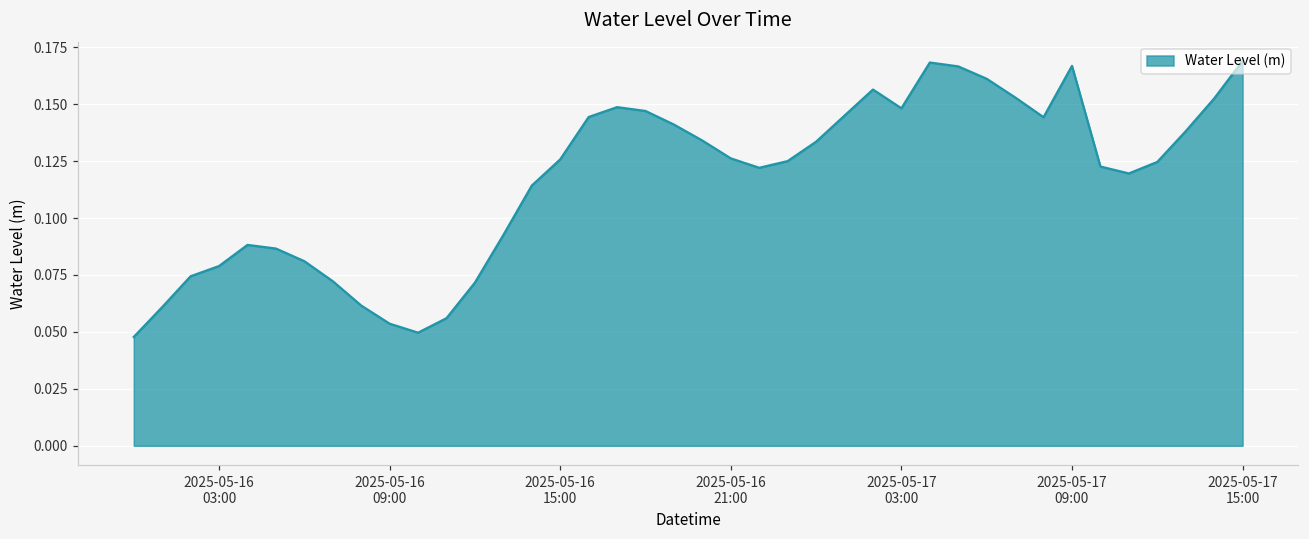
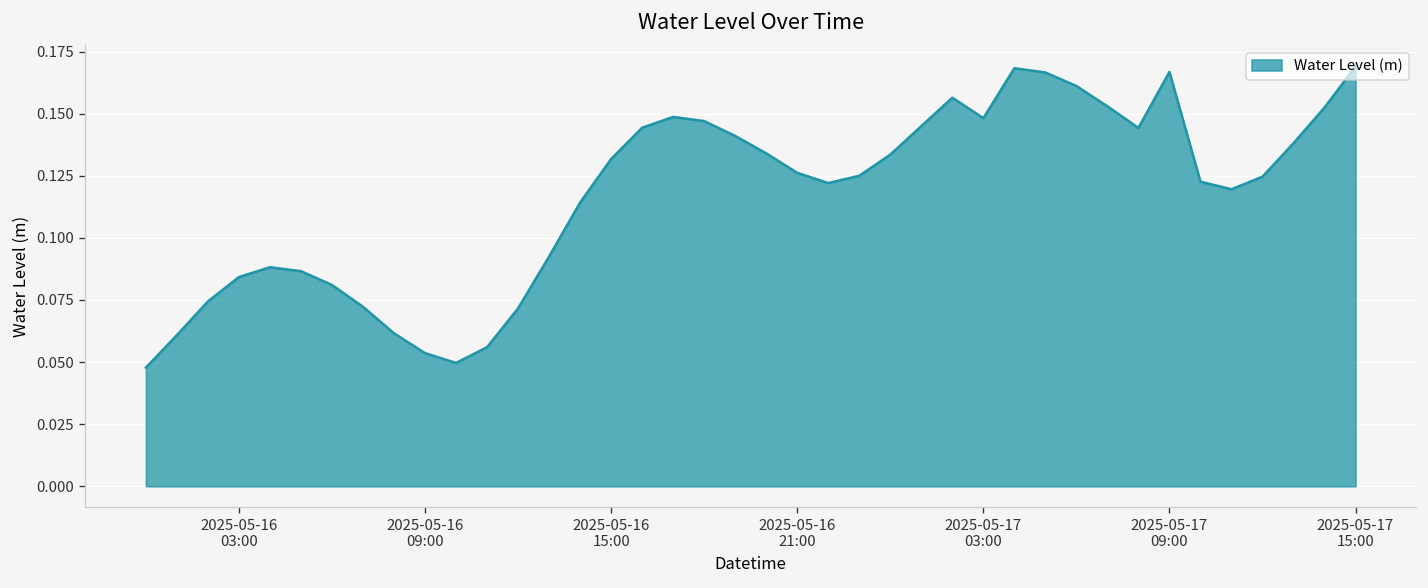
2025-05-16 03:00: 0.079 -> 0.084
2025-05-16 15:00: 0.126 -> 0.132
